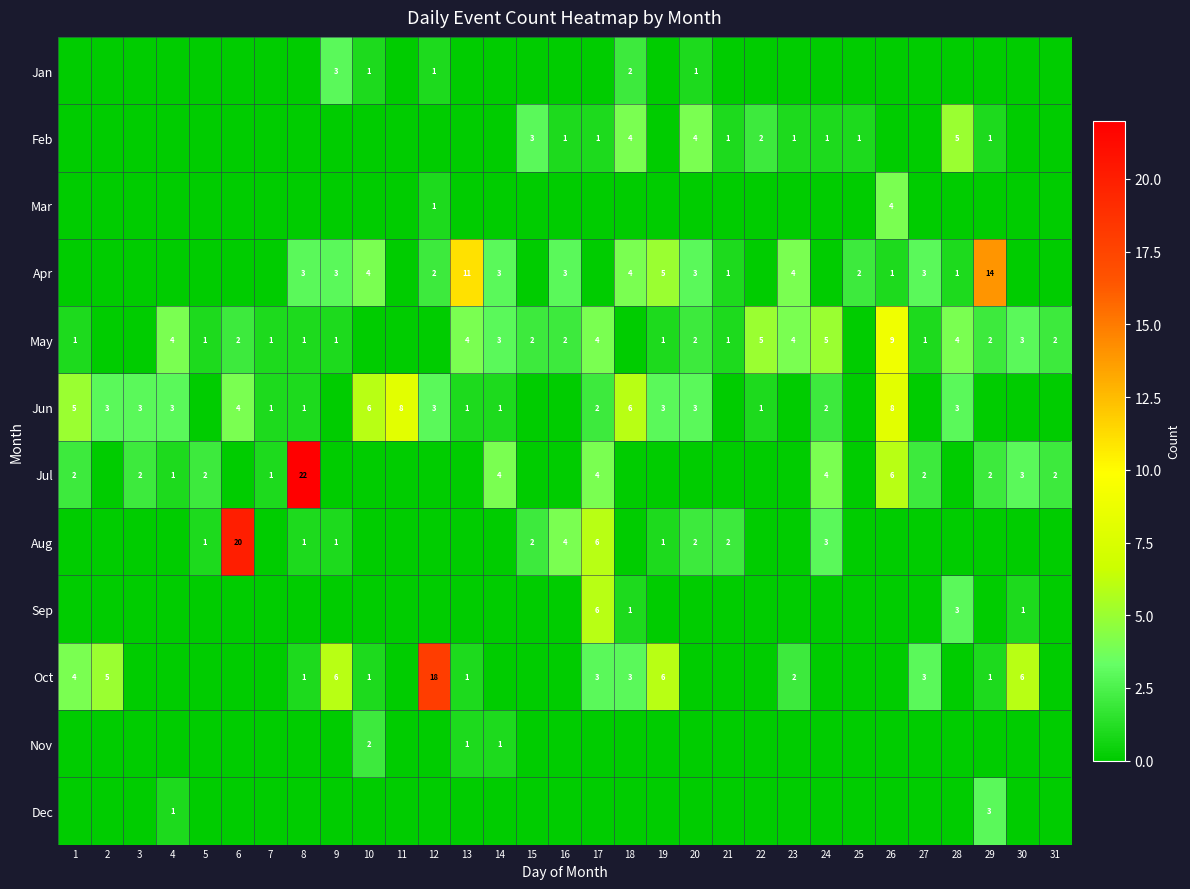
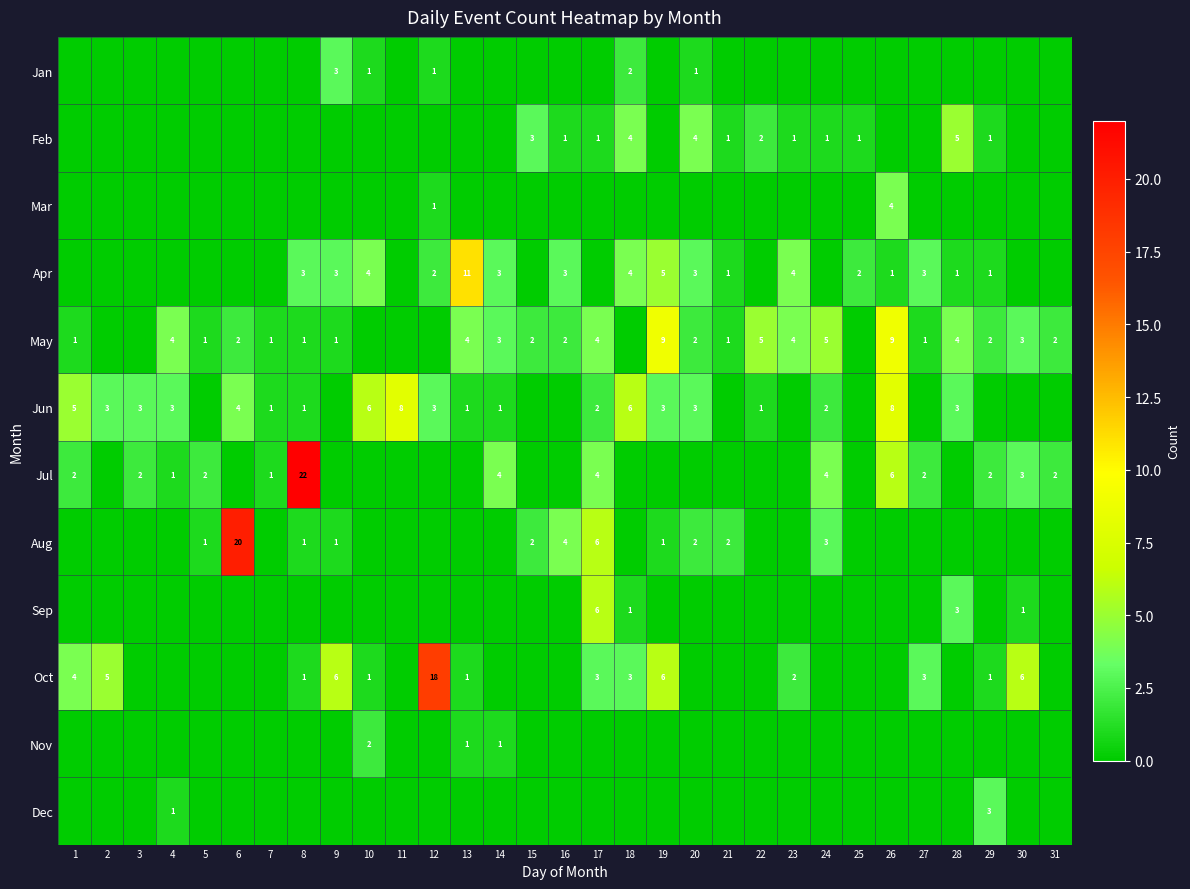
Apr, 29: 14 -> 1
May, 19: 1 -> 9
